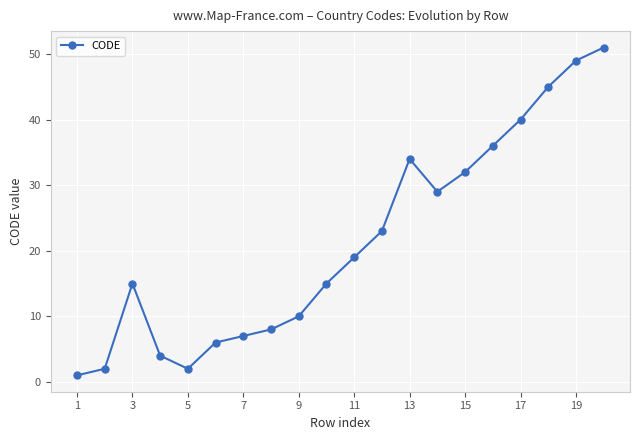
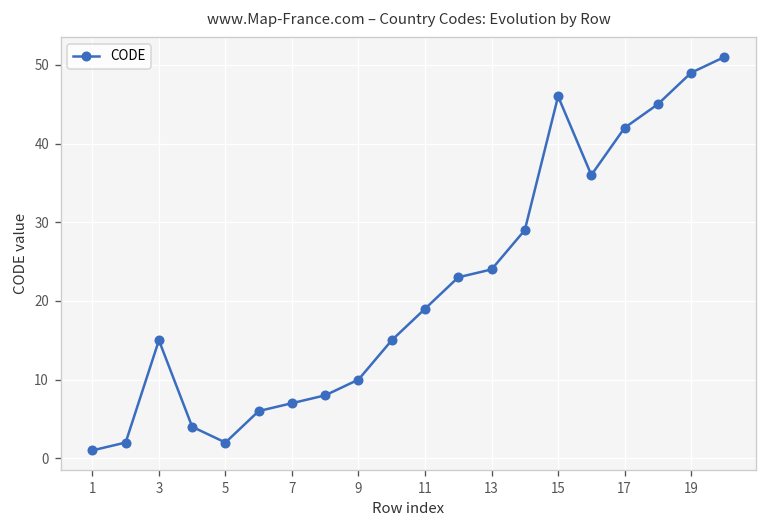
13: 34 -> 24
15: 32 -> 46
17: 40 -> 42
